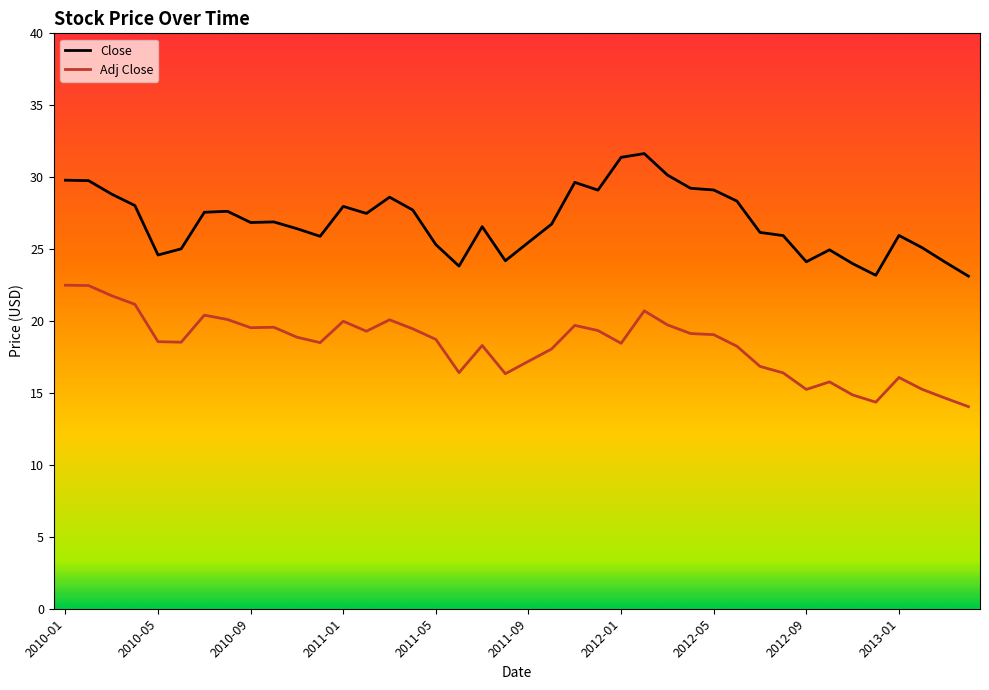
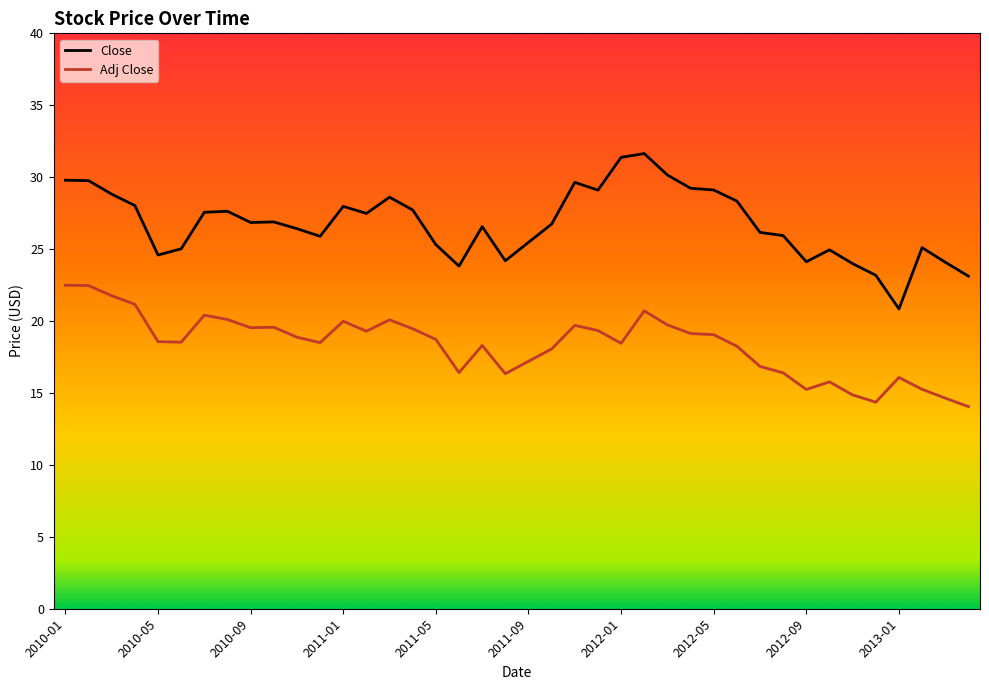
Close, 2013-01: 26.0 -> 20.8
